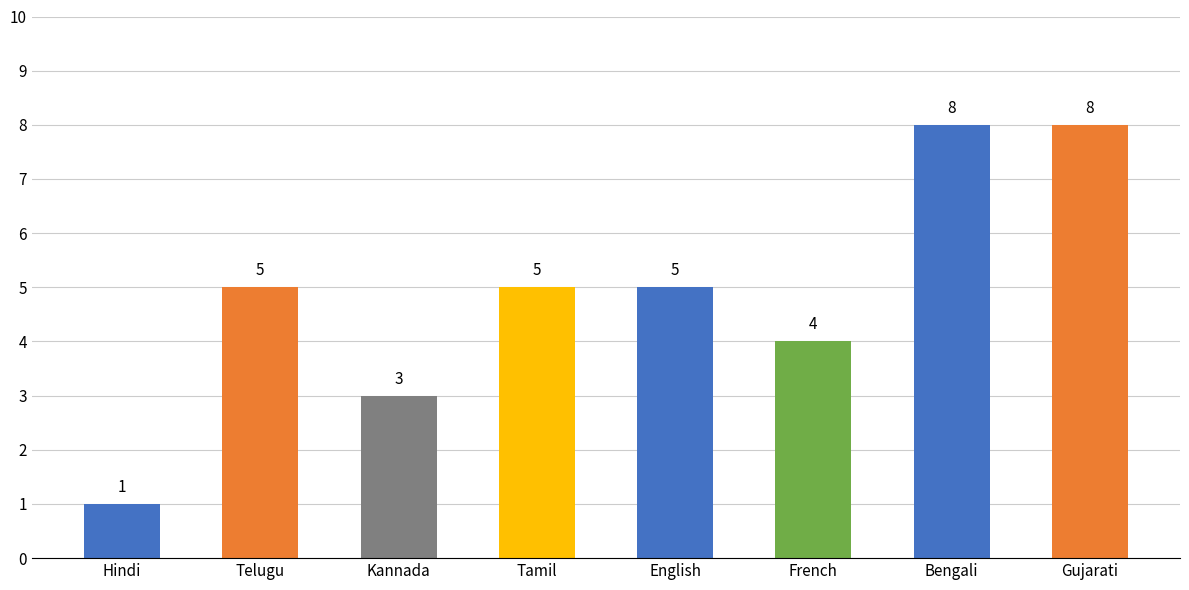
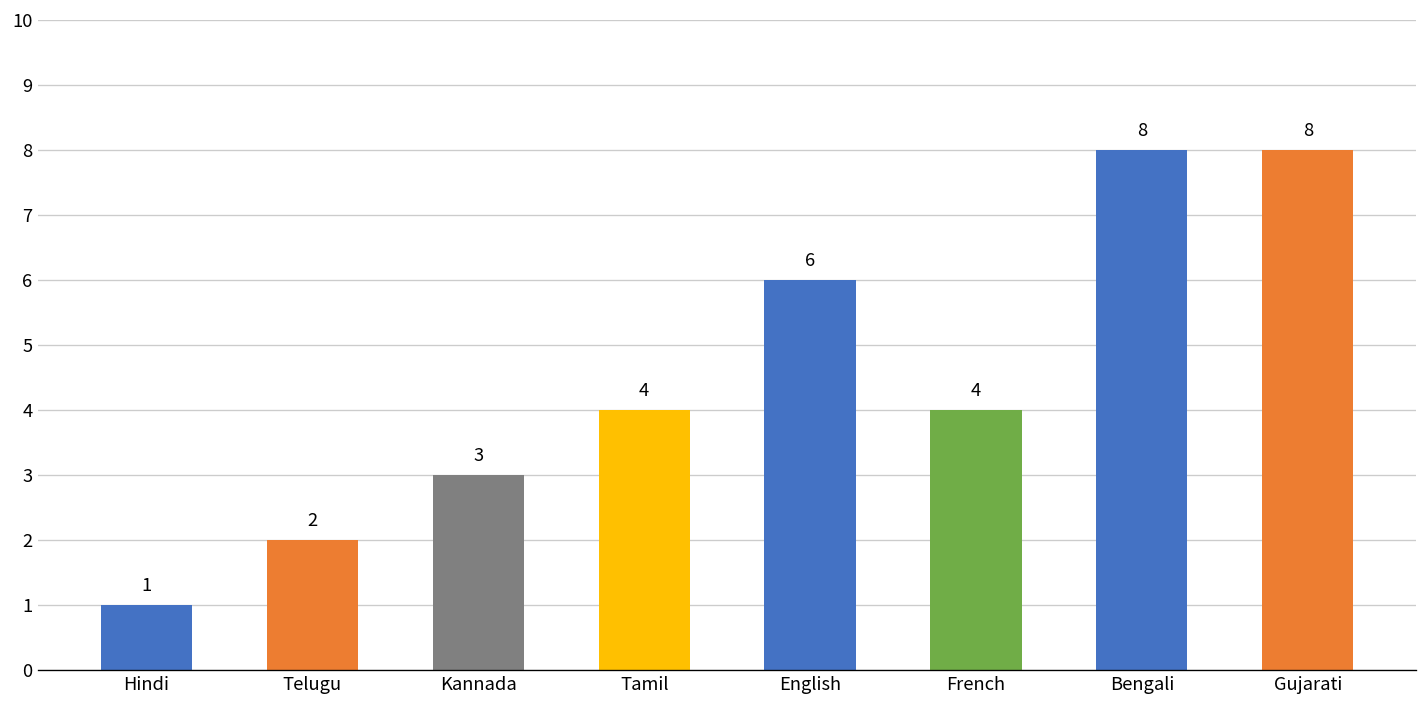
Telugu: 5 -> 2
Tamil: 5 -> 4
English: 5 -> 6
